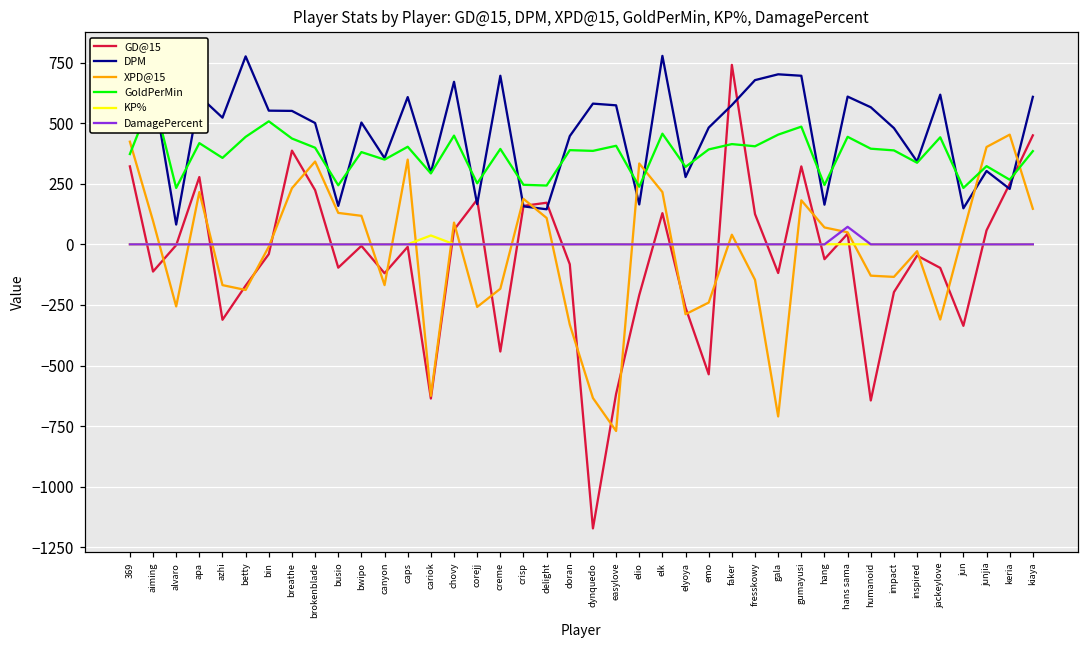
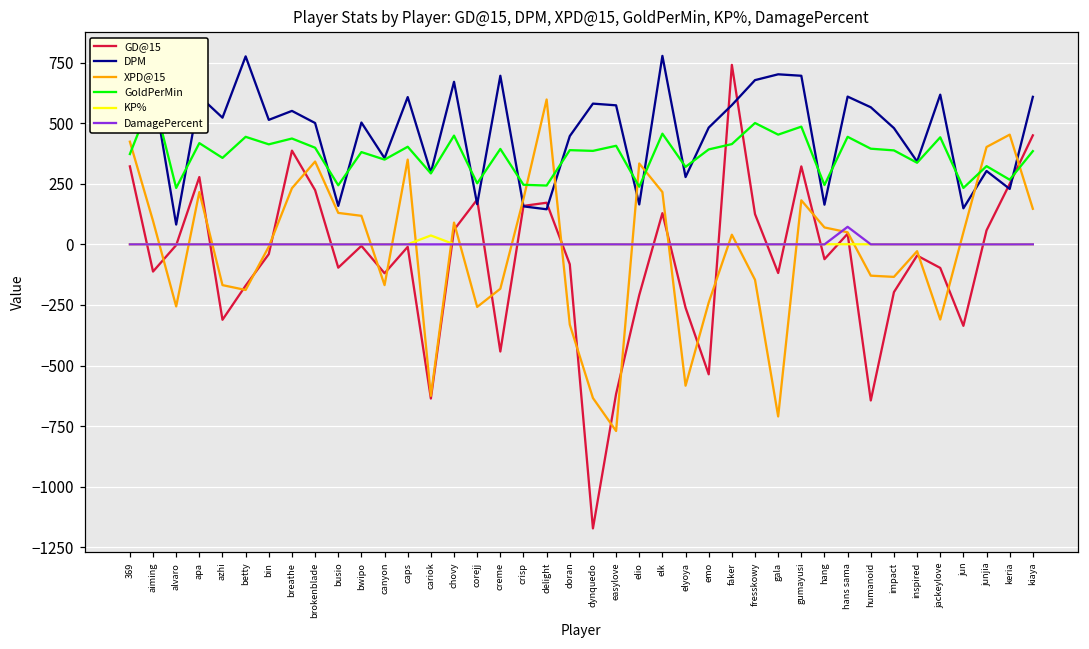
DPM, bin: 550 -> 510
GoldPerMin, bin: 510 -> 410
XPD@15, delight: 110 -> 600
XPD@15, elyoya: -290 -> -580
GoldPerMin, fresskowy: 410 -> 500
